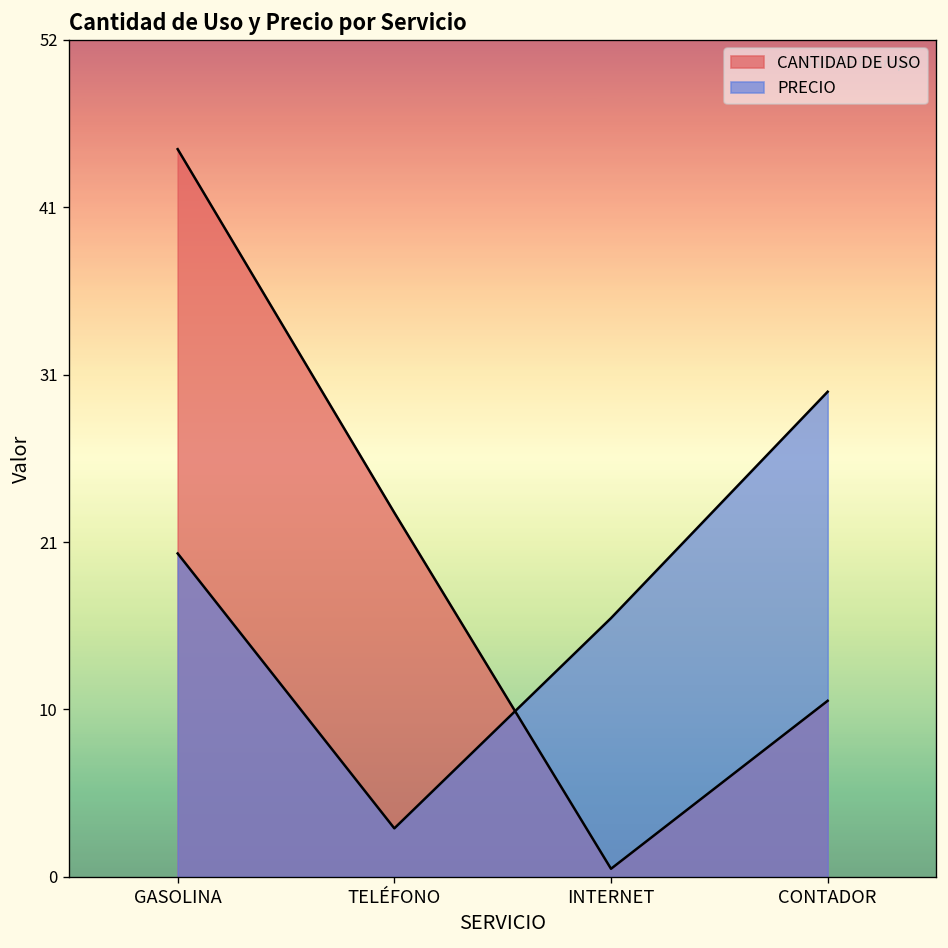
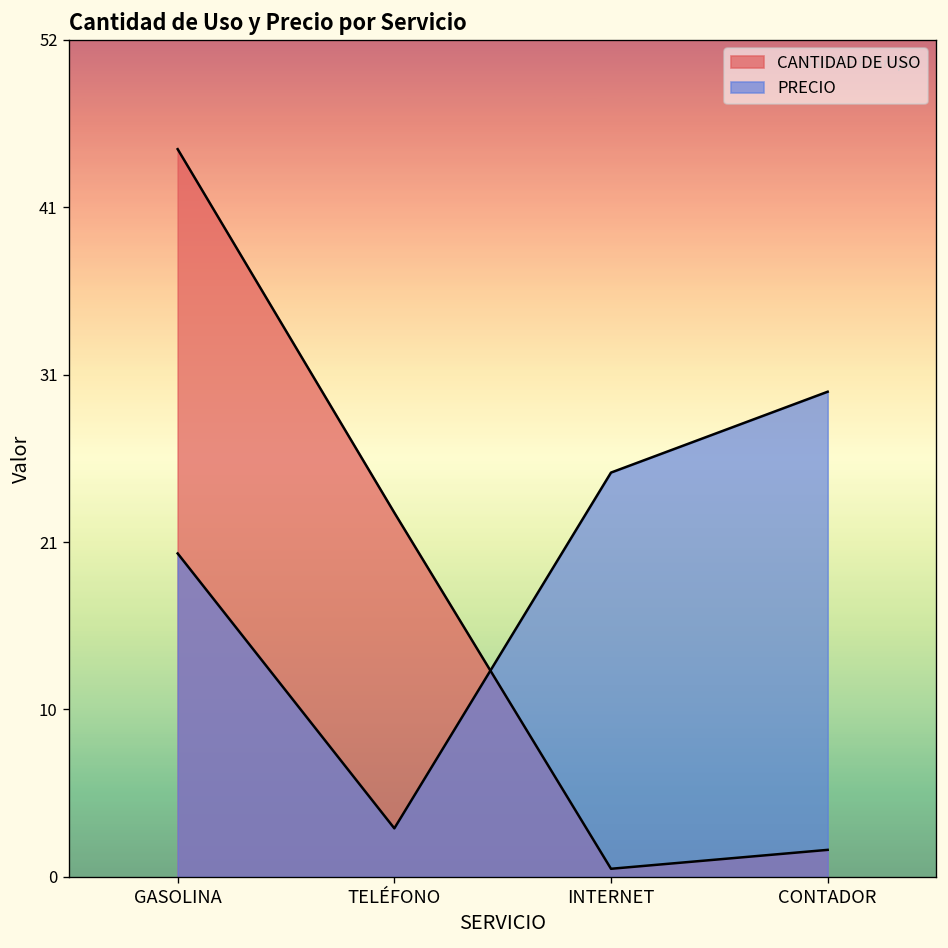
PRECIO, INTERNET: 16 -> 25
CANTIDAD DE USO, CONTADOR: 10.9 -> 1.7
